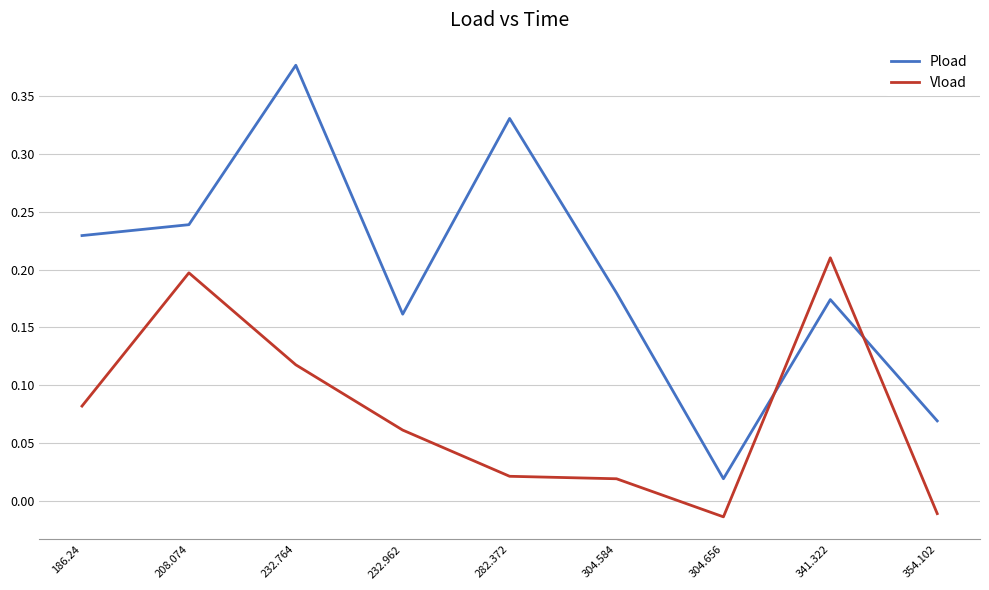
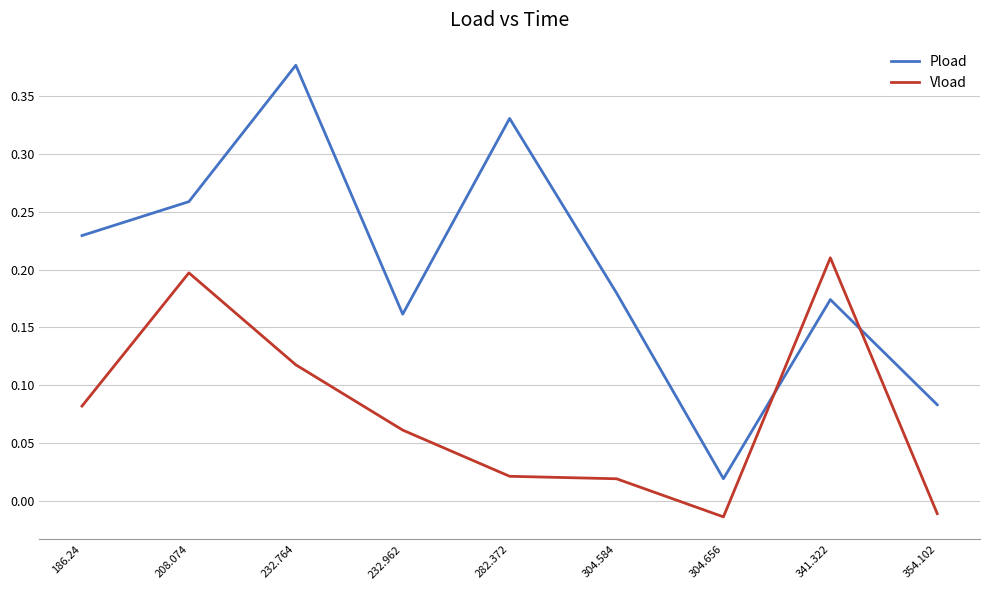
Pload, 208.074: 0.239 -> 0.259
Pload, 354.102: 0.069 -> 0.083
